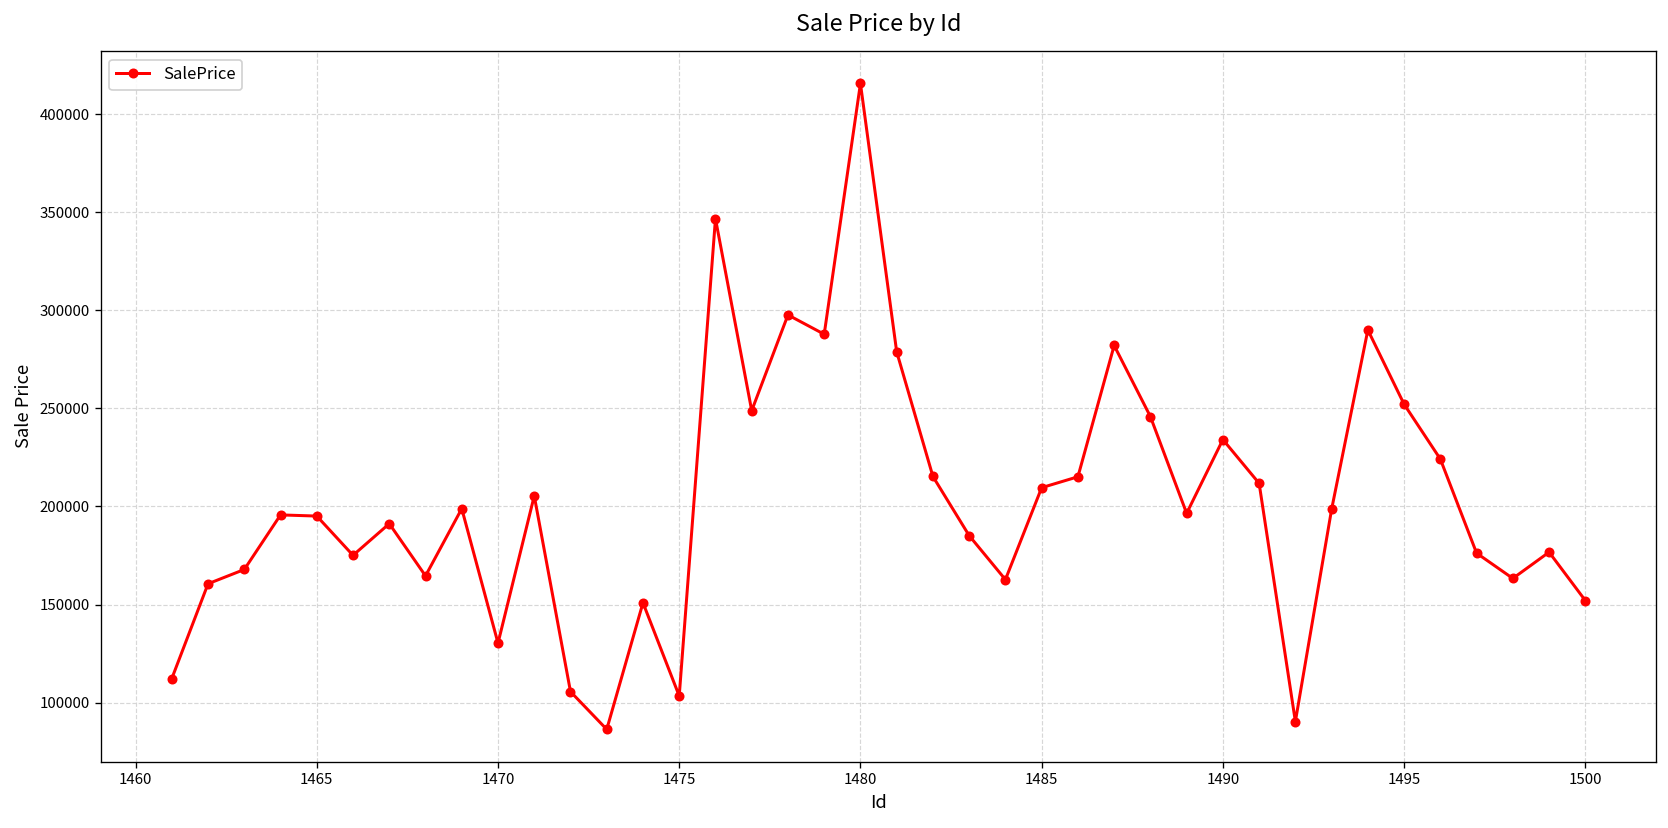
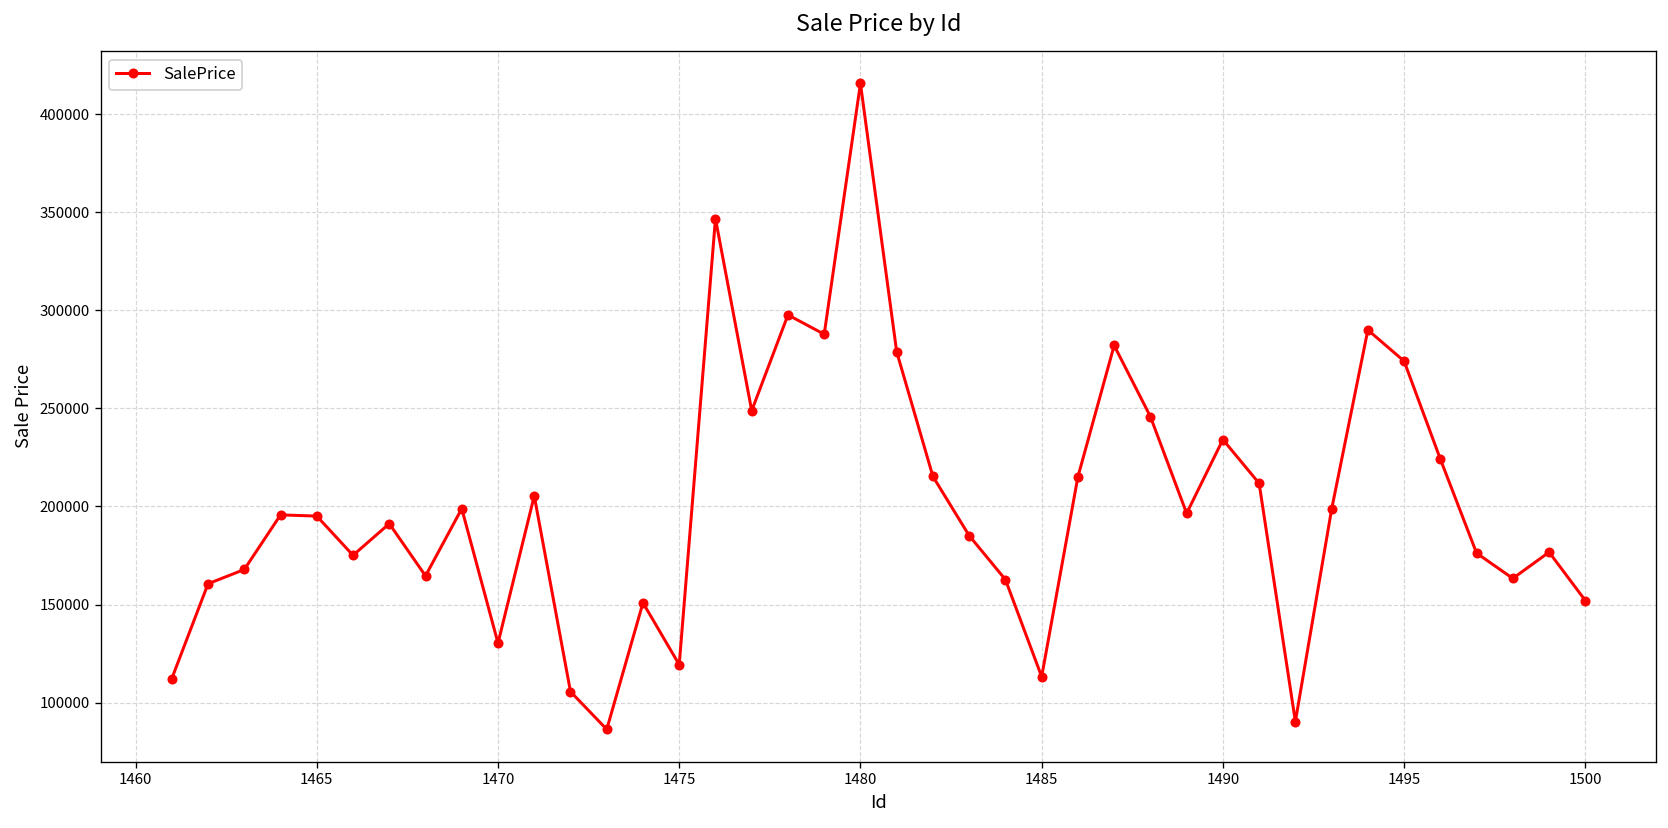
1475: 103000 -> 119000
1485: 210000 -> 113000
1495: 252000 -> 274000
